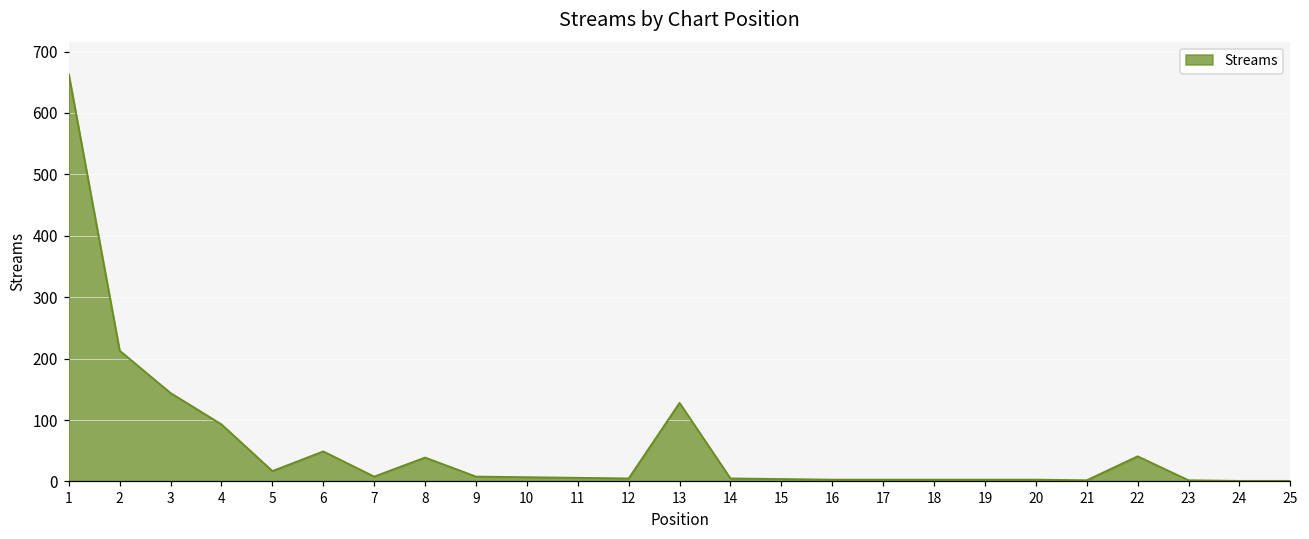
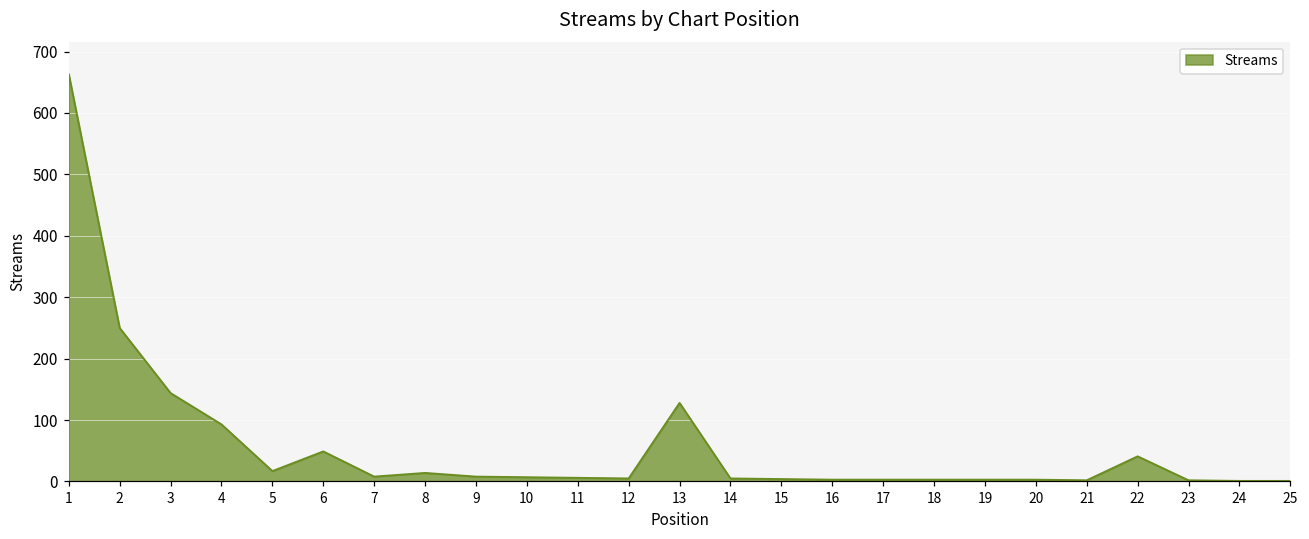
2: 210 -> 250
8: 40 -> 10
